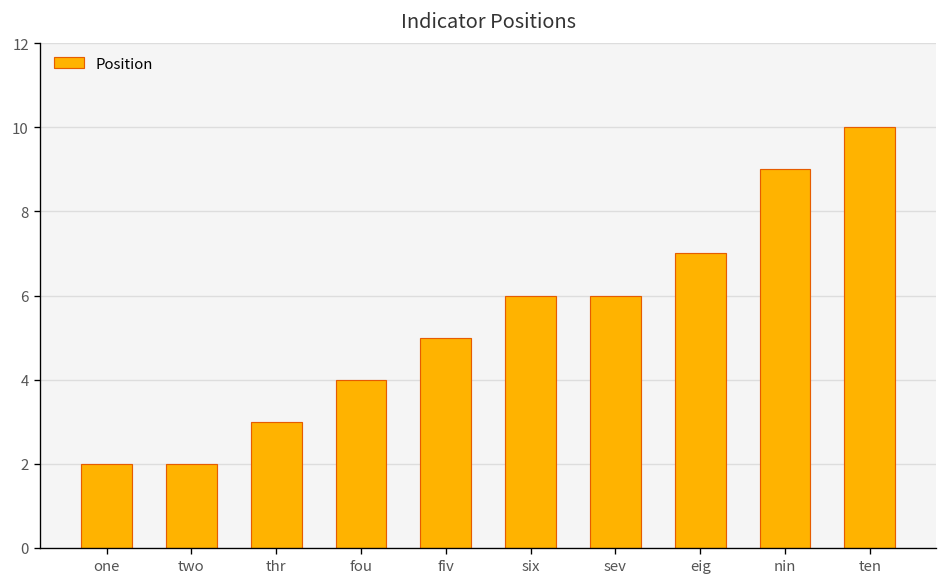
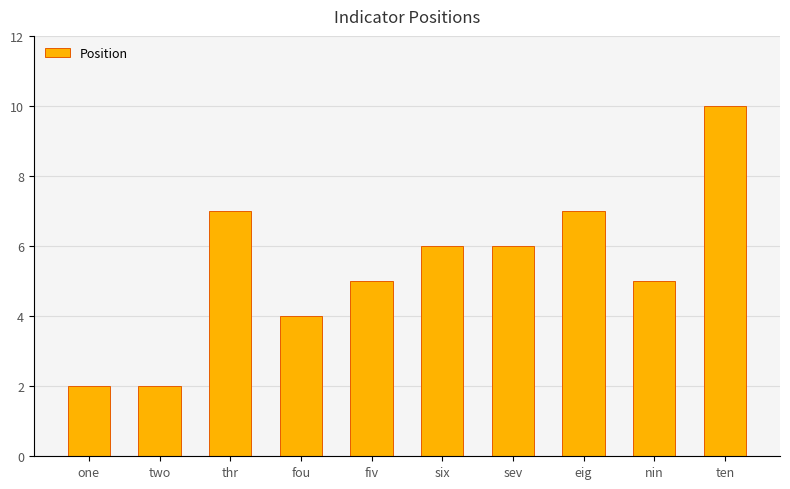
thr: 3 -> 7
nin: 9 -> 5
